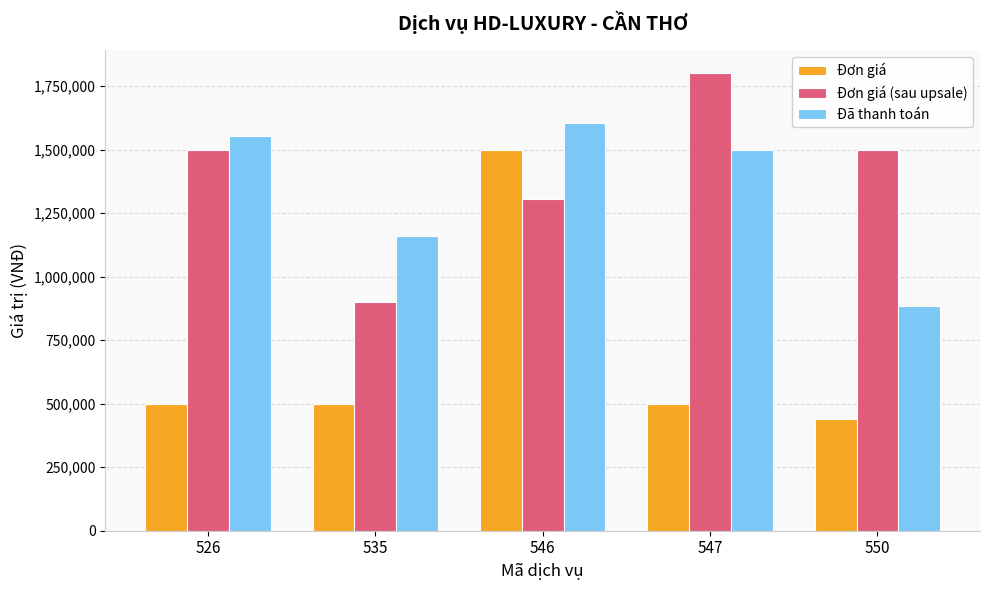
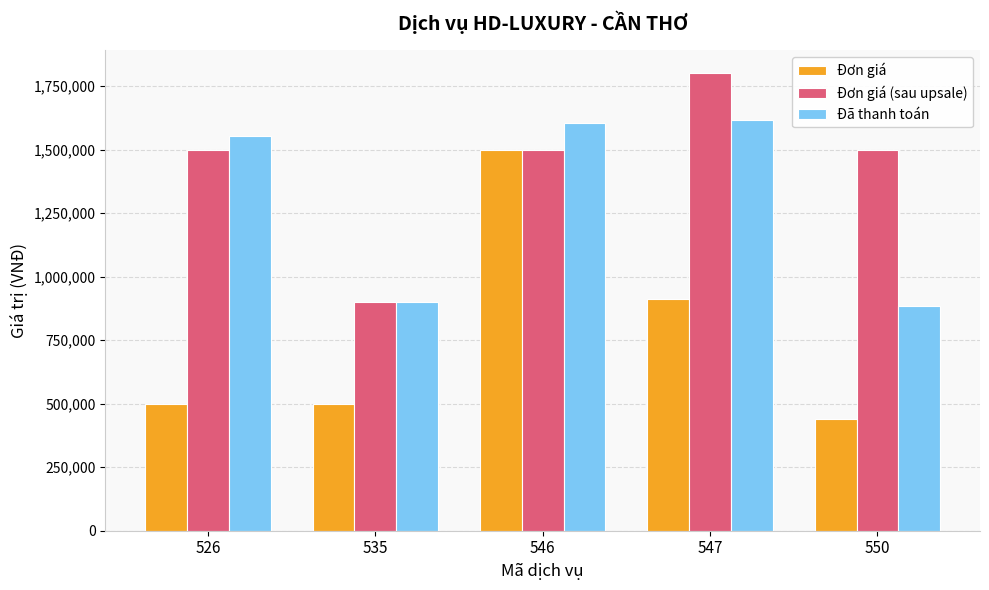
Đã thanh toán, 535: 1,160,000 -> 900,000
Đơn giá (sau upsale), 546: 1,300,000 -> 1,500,000
Đơn giá, 547: 500,000 -> 910,000
Đã thanh toán, 547: 1,500,000 -> 1,620,000
